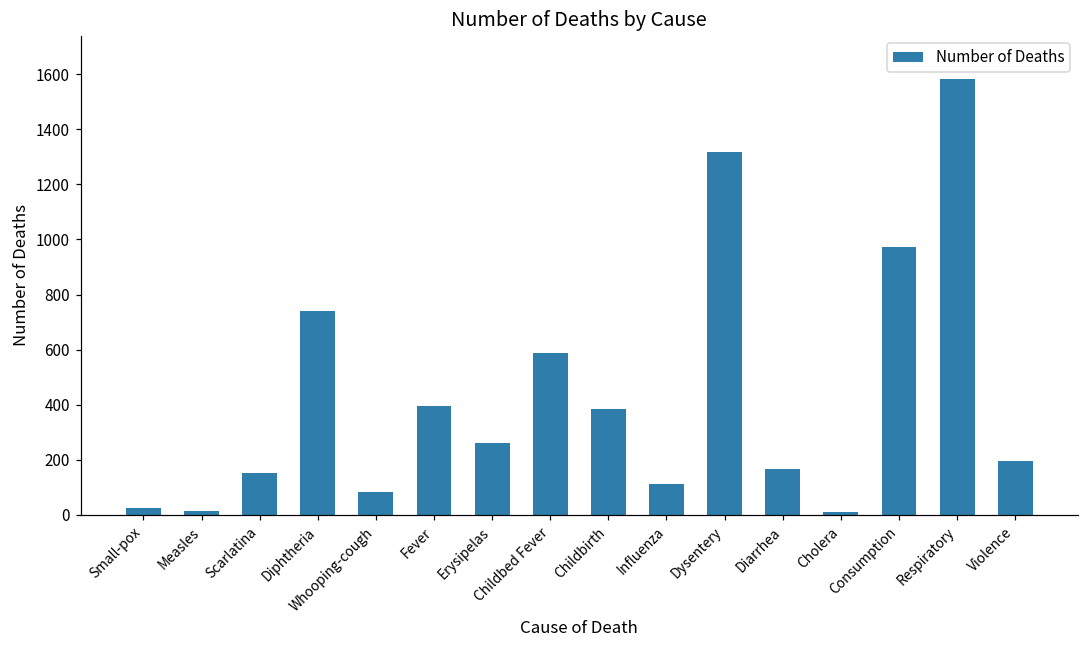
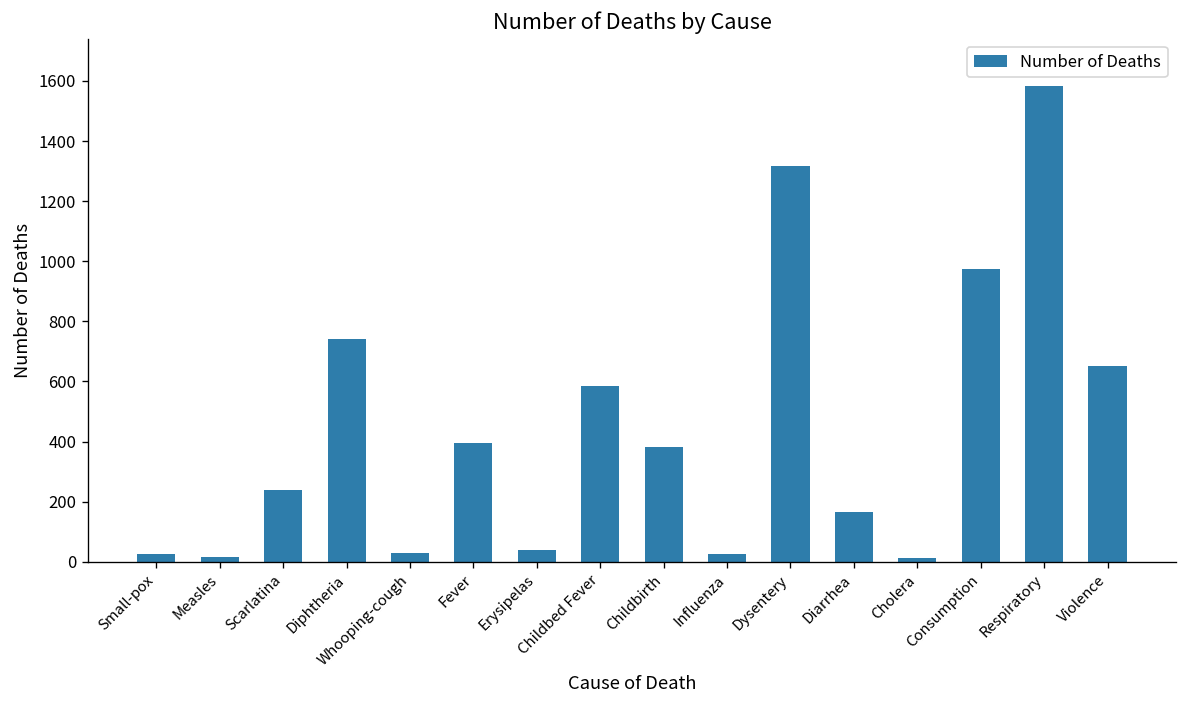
Scarlatina: 150 -> 240
Whooping-cough: 80 -> 30
Erysipelas: 260 -> 40
Influenza: 110 -> 30
Violence: 190 -> 650
